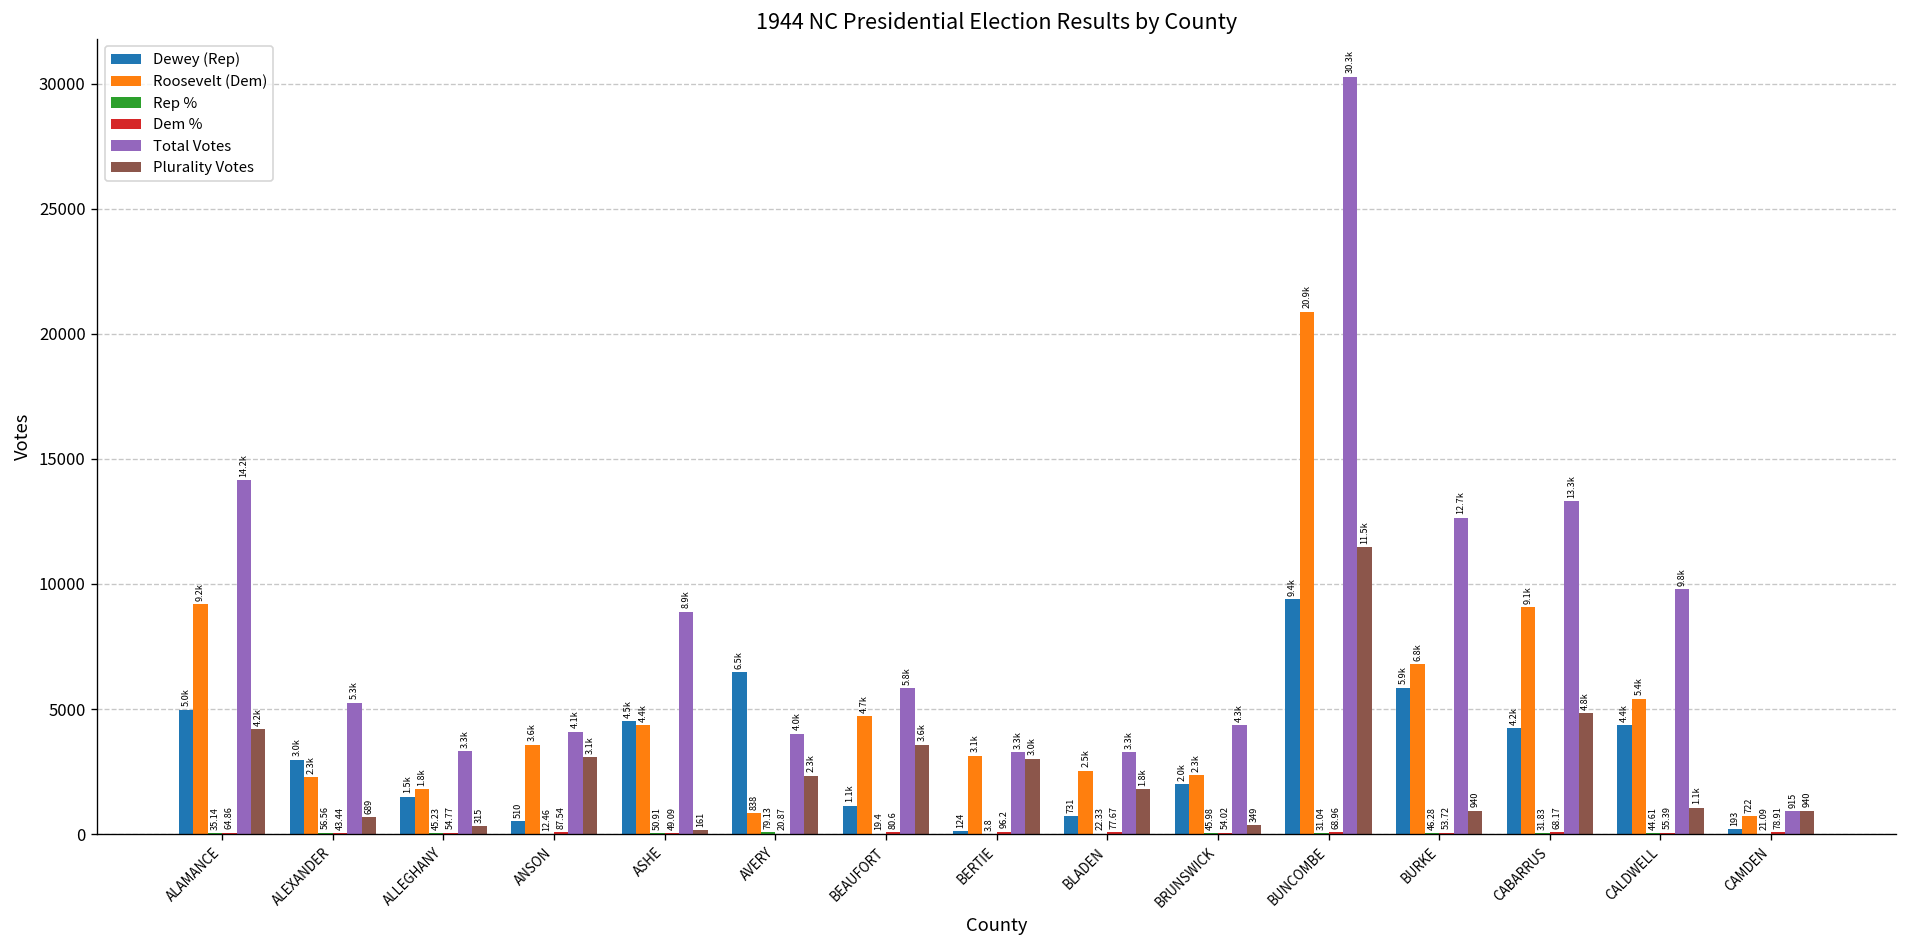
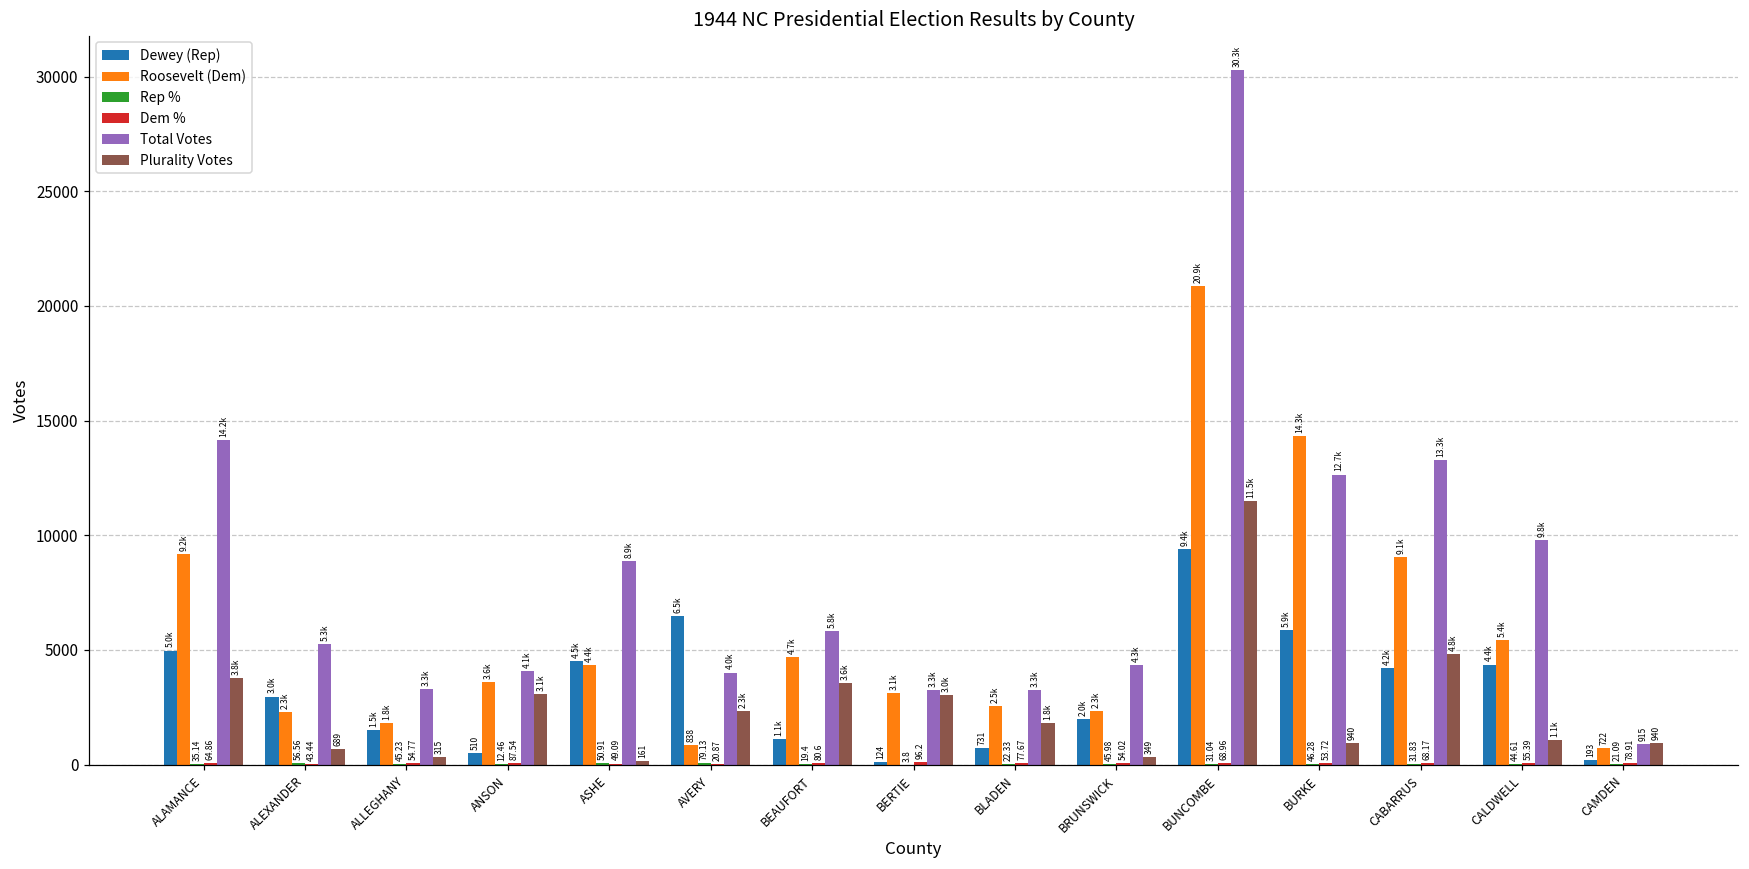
Plurality Votes, ALAMANCE: 4.2k -> 3.8k
Roosevelt (Dem), BURKE: 6.8k -> 14.3k
